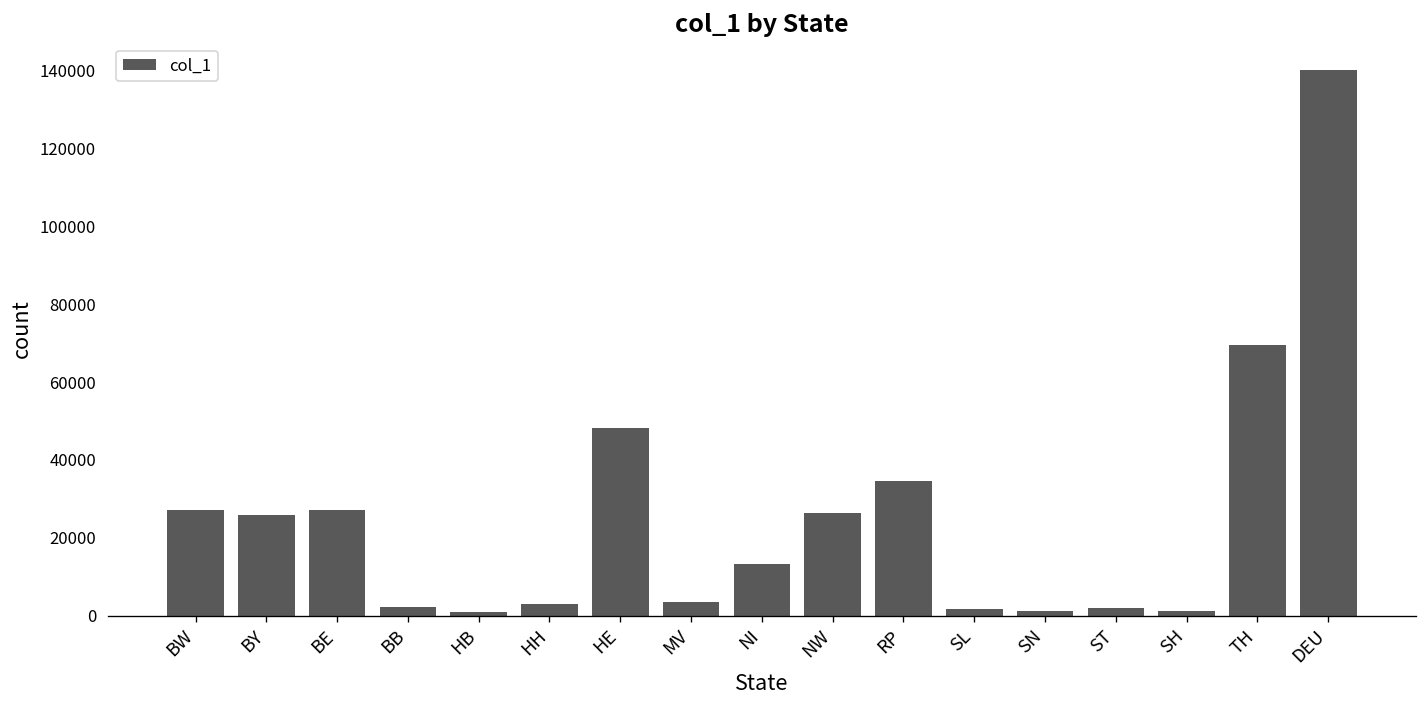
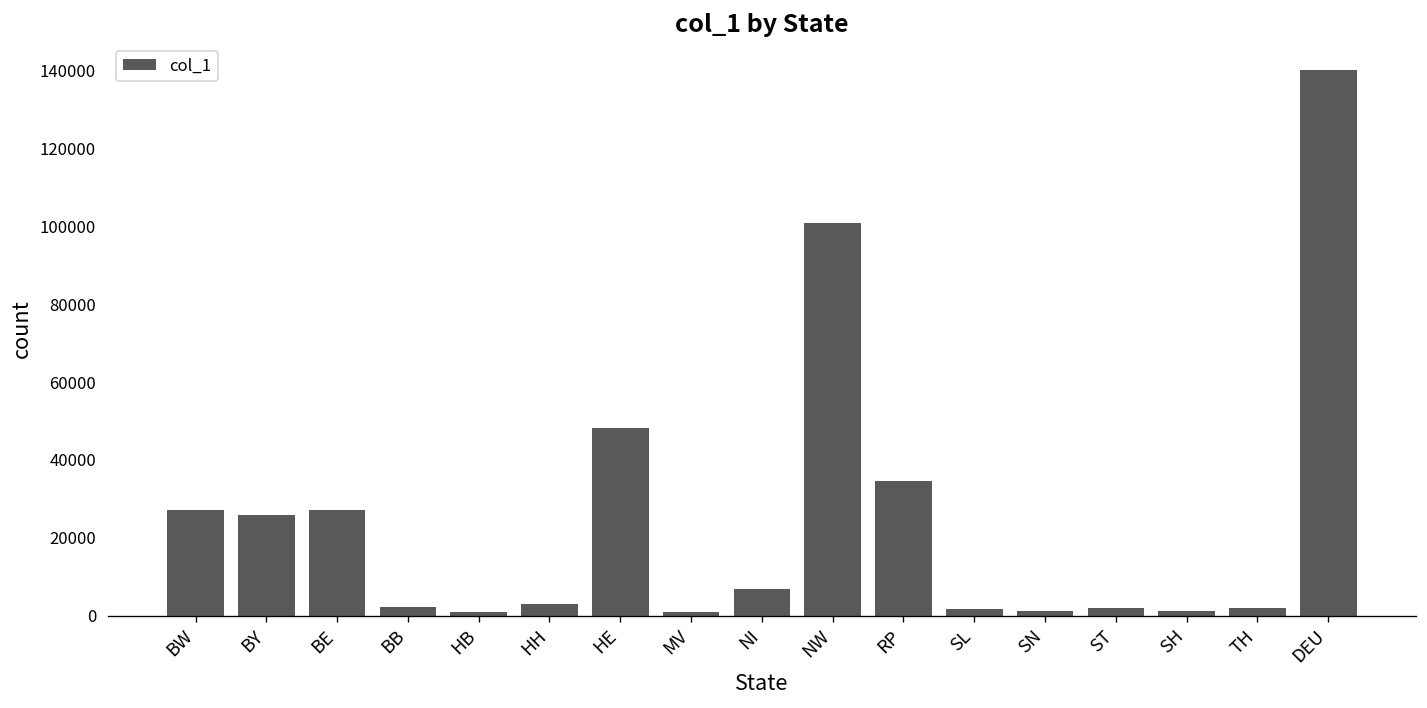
MV: 4000 -> 1000
NI: 13000 -> 7000
NW: 26000 -> 101000
TH: 70000 -> 2000
